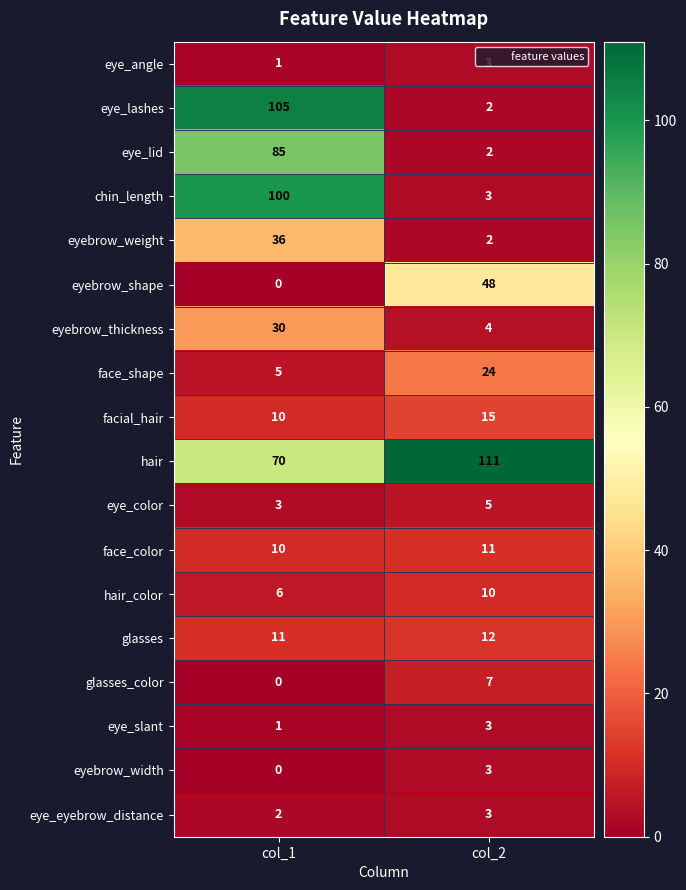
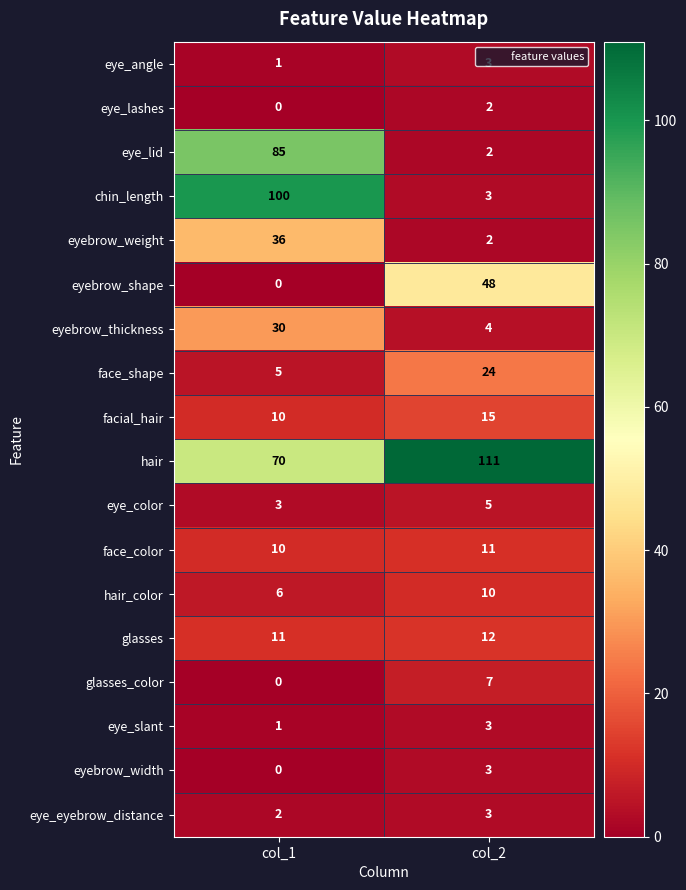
eye_lashes, col_1: 105 -> 0
